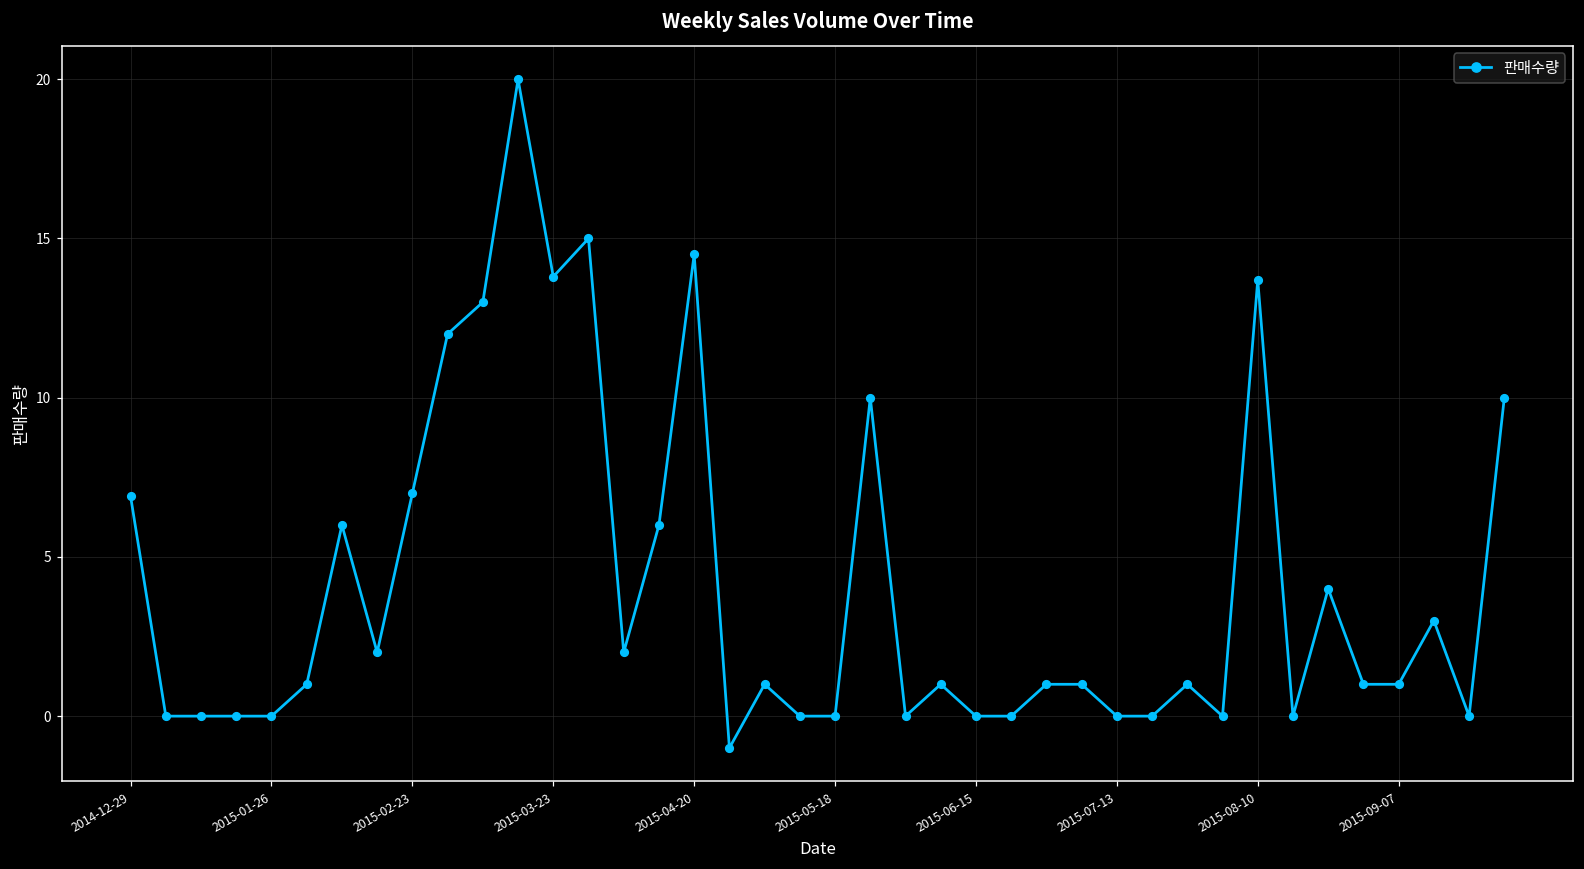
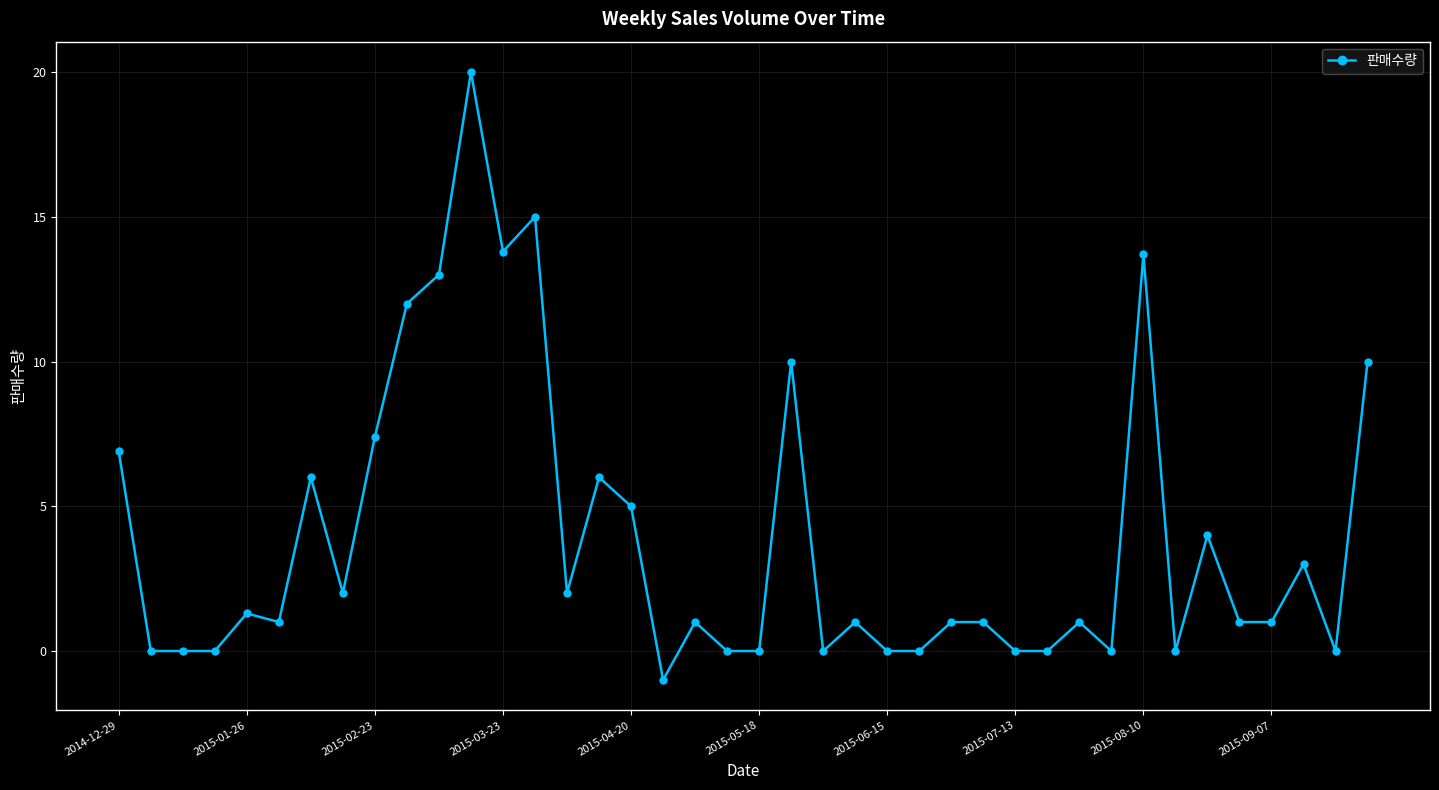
2015-01-26: 0.0 -> 1.3
2015-02-23: 7.0 -> 7.4
2015-04-20: 14.5 -> 5.0
